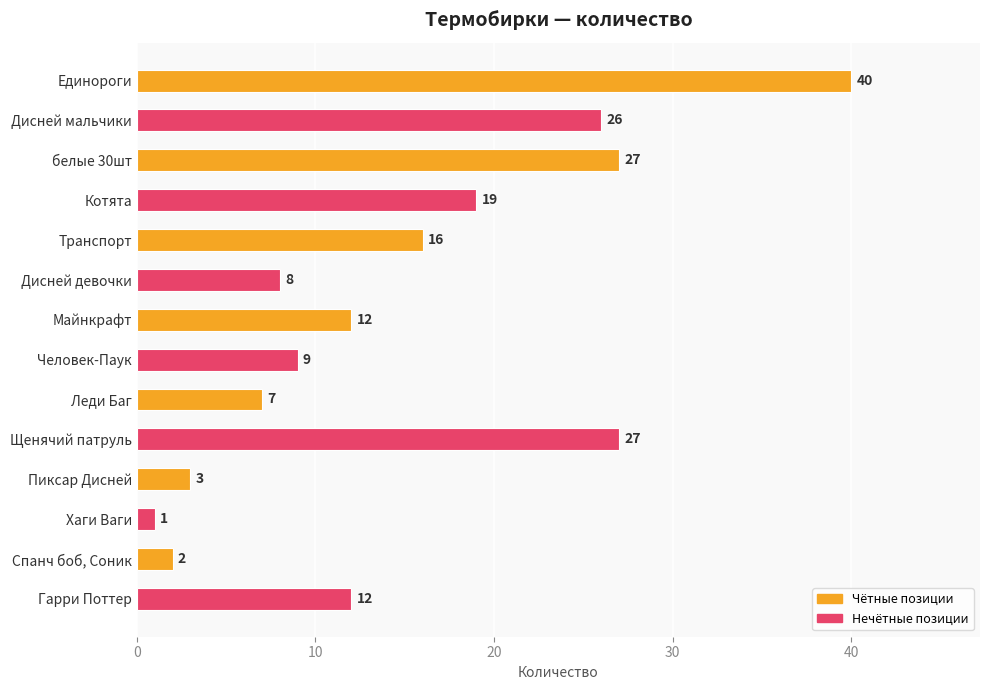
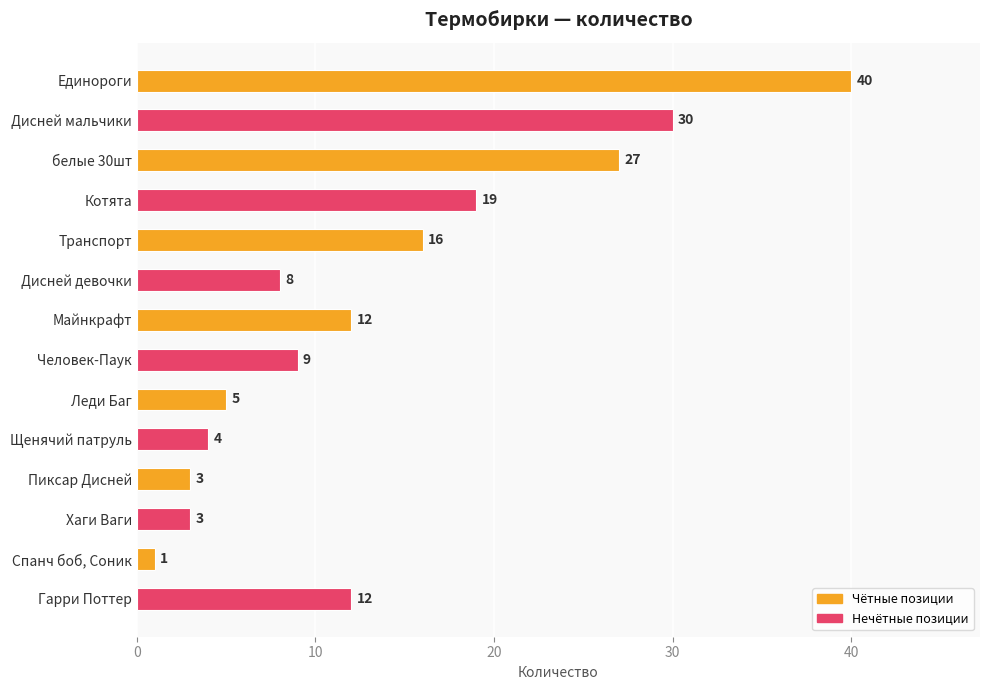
Дисней мальчики: 26 -> 30
Леди Баг: 7 -> 5
Щенячий патруль: 27 -> 4
Хаги Ваги: 1 -> 3
Спанч боб, Соник: 2 -> 1
